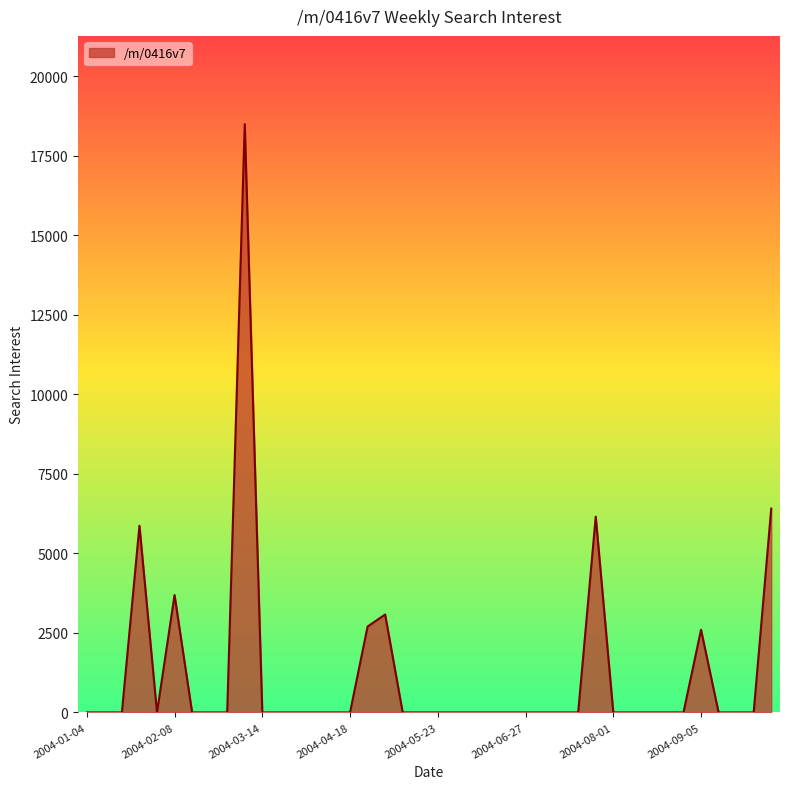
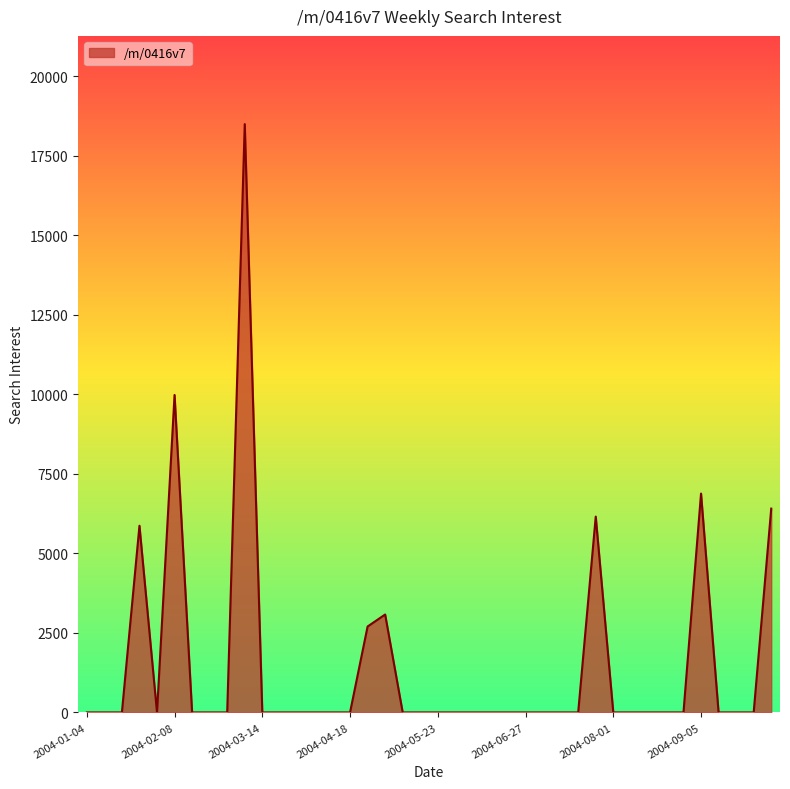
2004-02-08: 3700 -> 10000
2004-09-05: 2600 -> 6900
